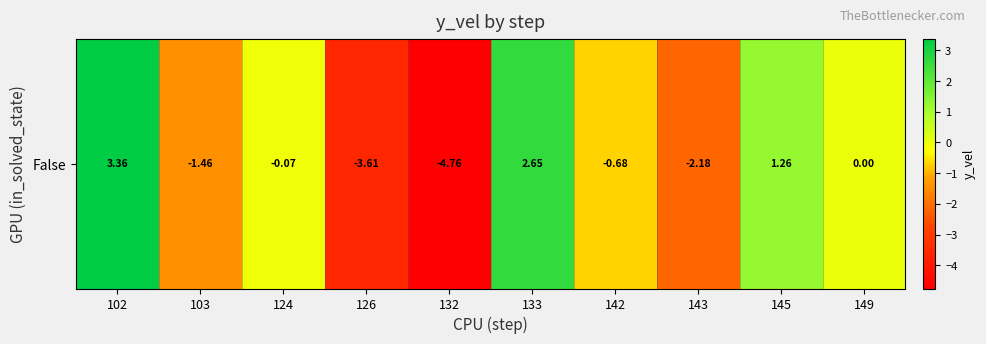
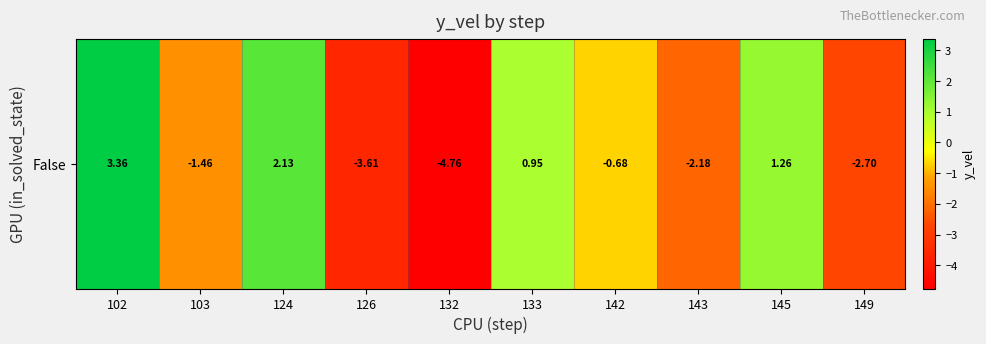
False, 124: -0.07 -> 2.13
False, 133: 2.65 -> 0.95
False, 149: 0.00 -> -2.70
